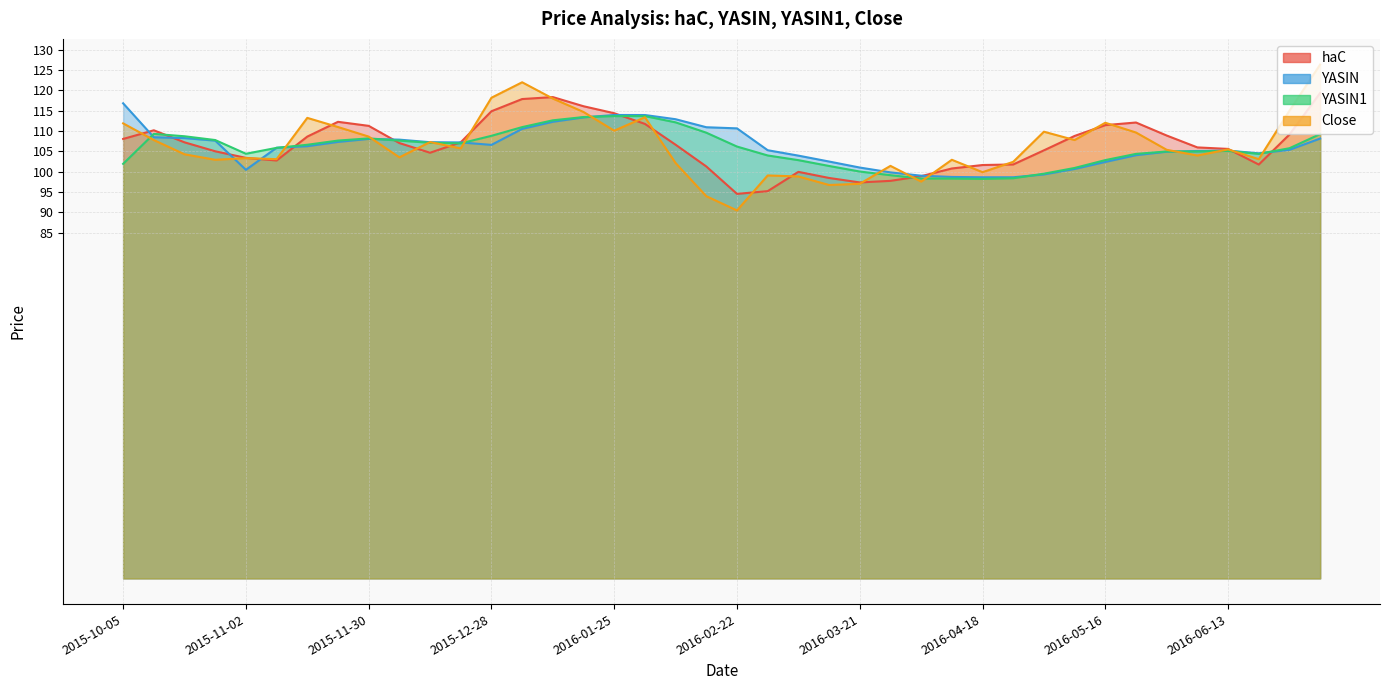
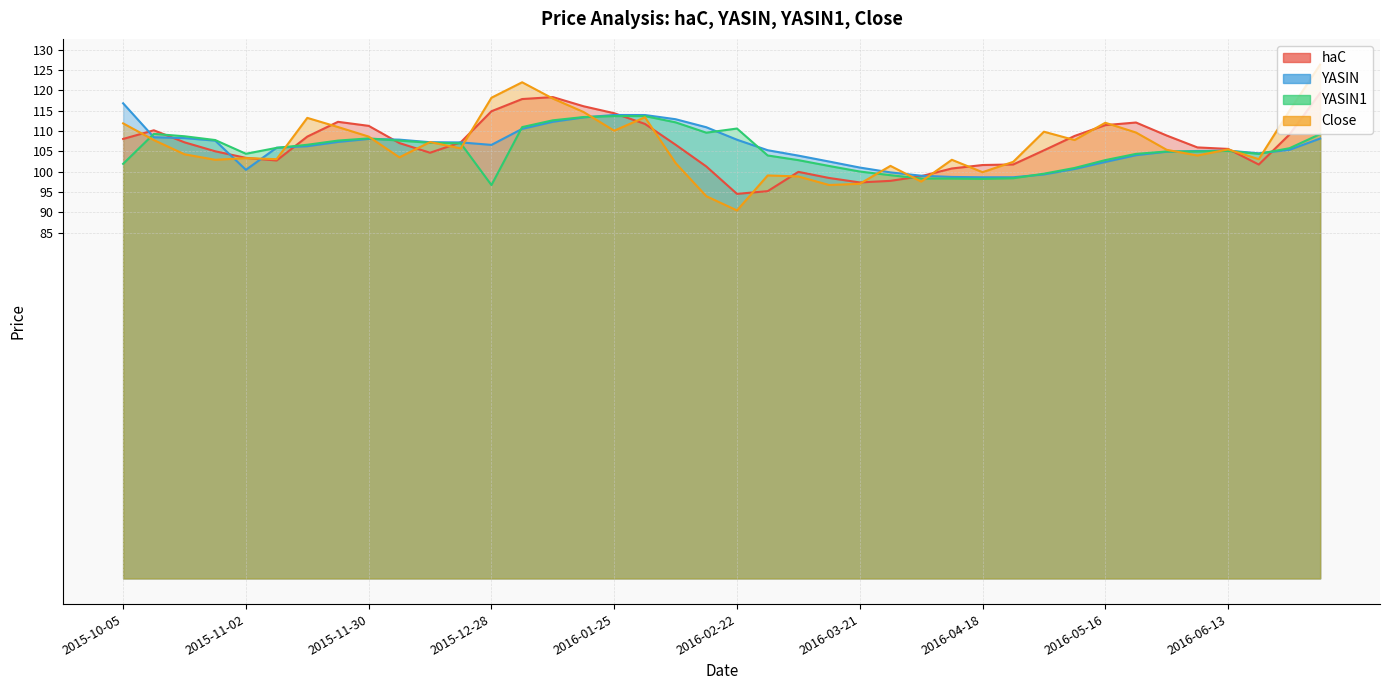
YASIN1, 2015-12-28: 109 -> 97
YASIN, 2016-02-22: 111 -> 108
YASIN1, 2016-02-22: 106 -> 111
